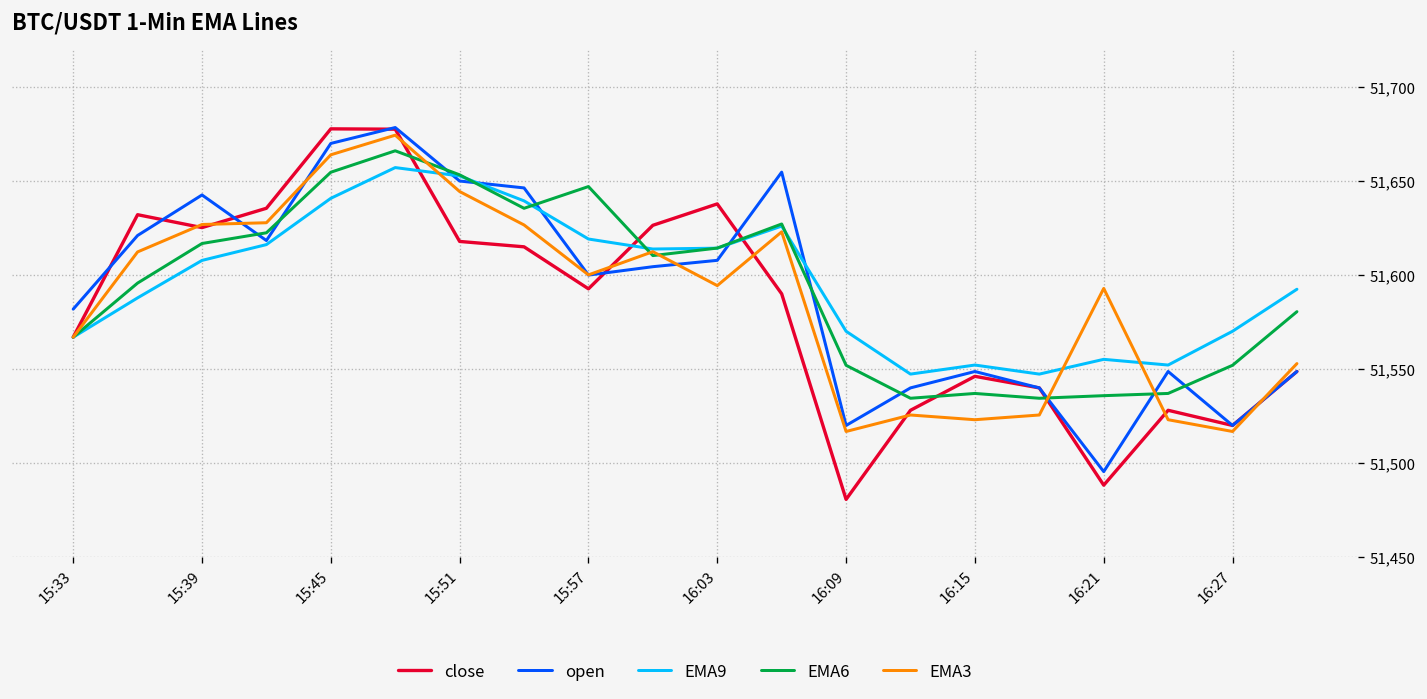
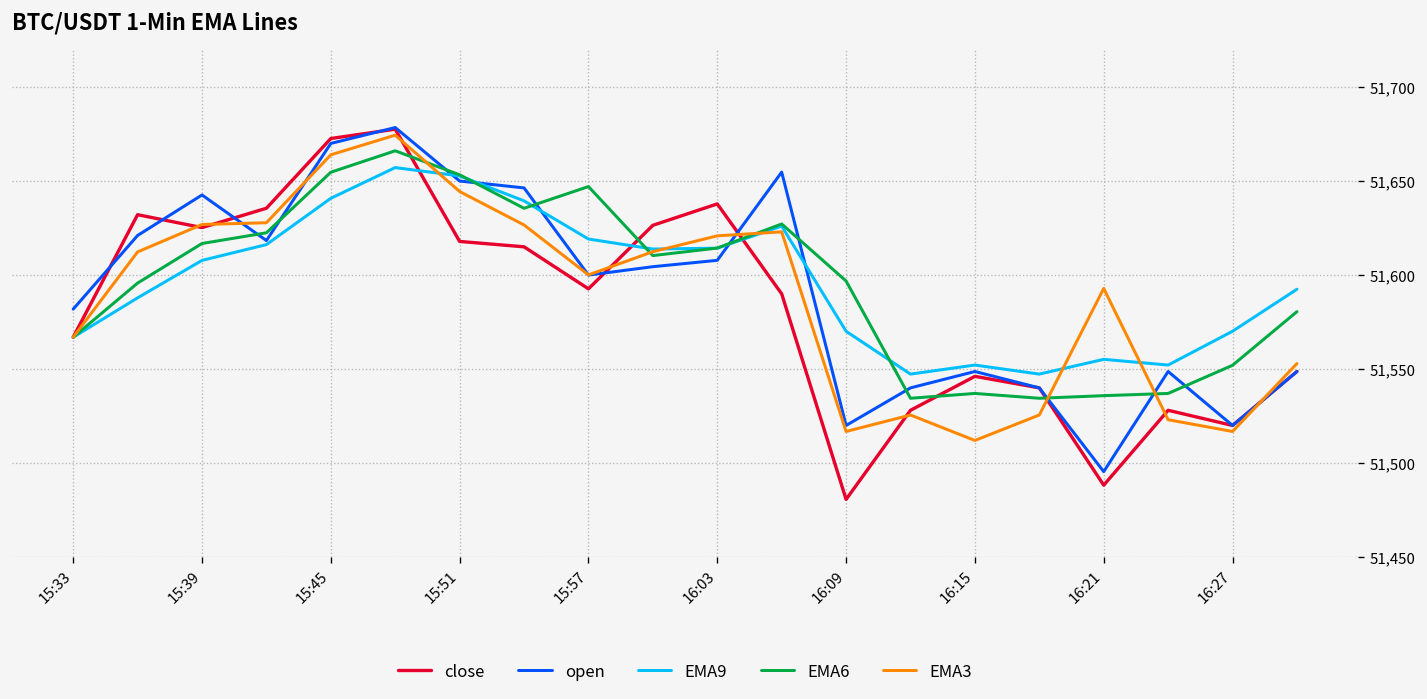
close, 15:45: 51,678 -> 51,673
EMA3, 16:03: 51,594 -> 51,621
EMA6, 16:09: 51,552 -> 51,597
EMA3, 16:15: 51,523 -> 51,512
